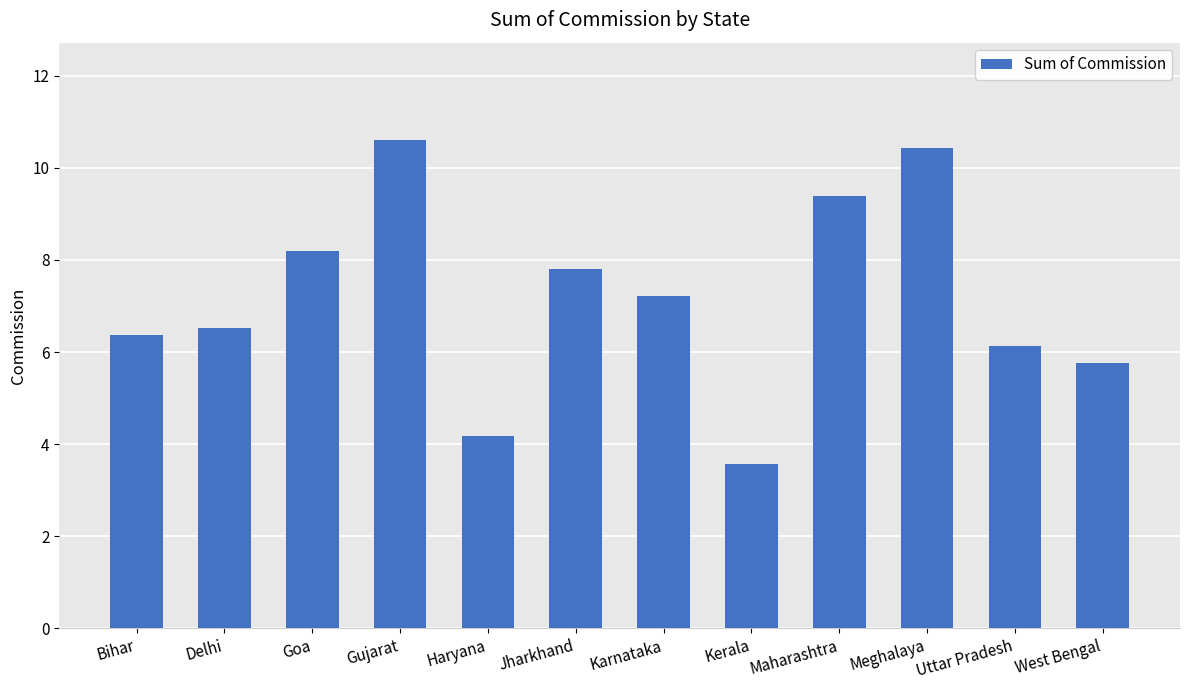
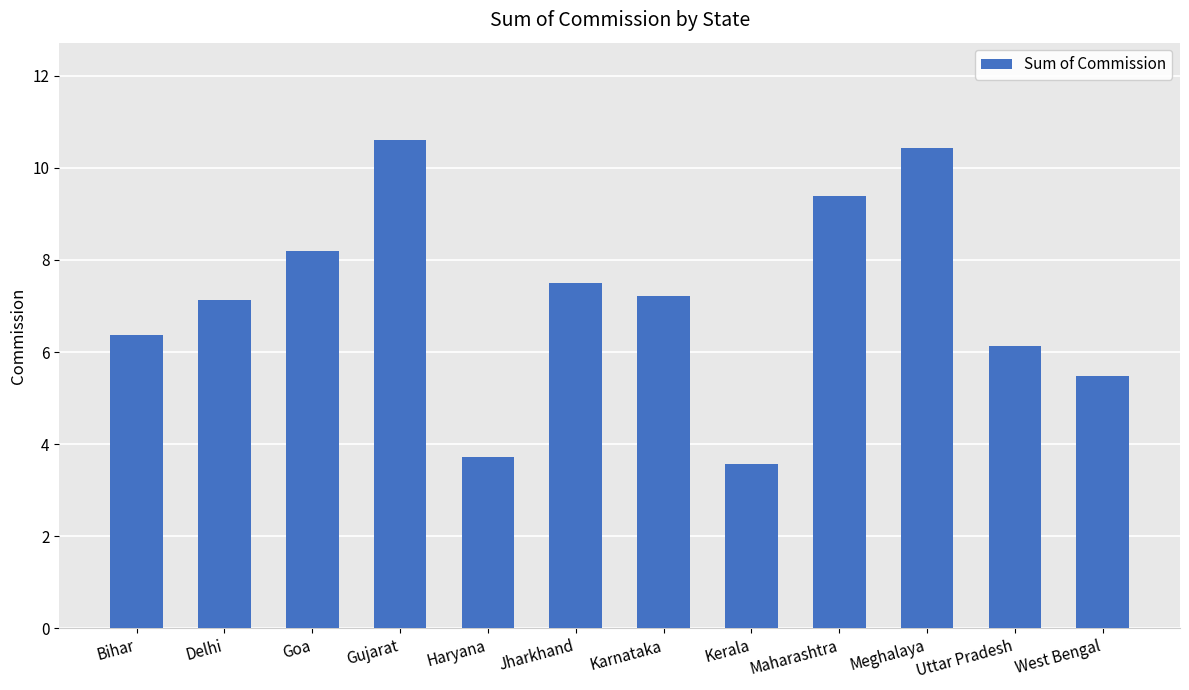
Delhi: 6.5 -> 7.1
Haryana: 4.2 -> 3.7
Jharkhand: 7.8 -> 7.5
West Bengal: 5.8 -> 5.5
